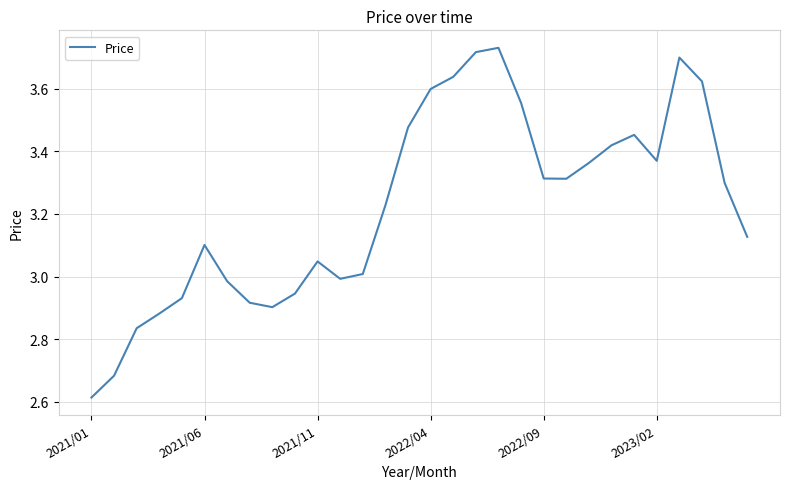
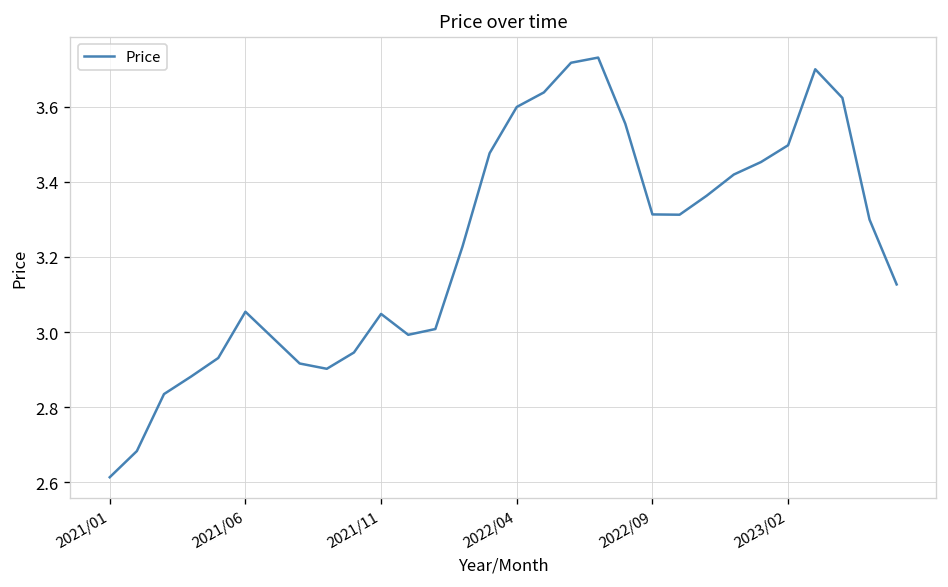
2021/06: 3.10 -> 3.05
2023/02: 3.37 -> 3.50
